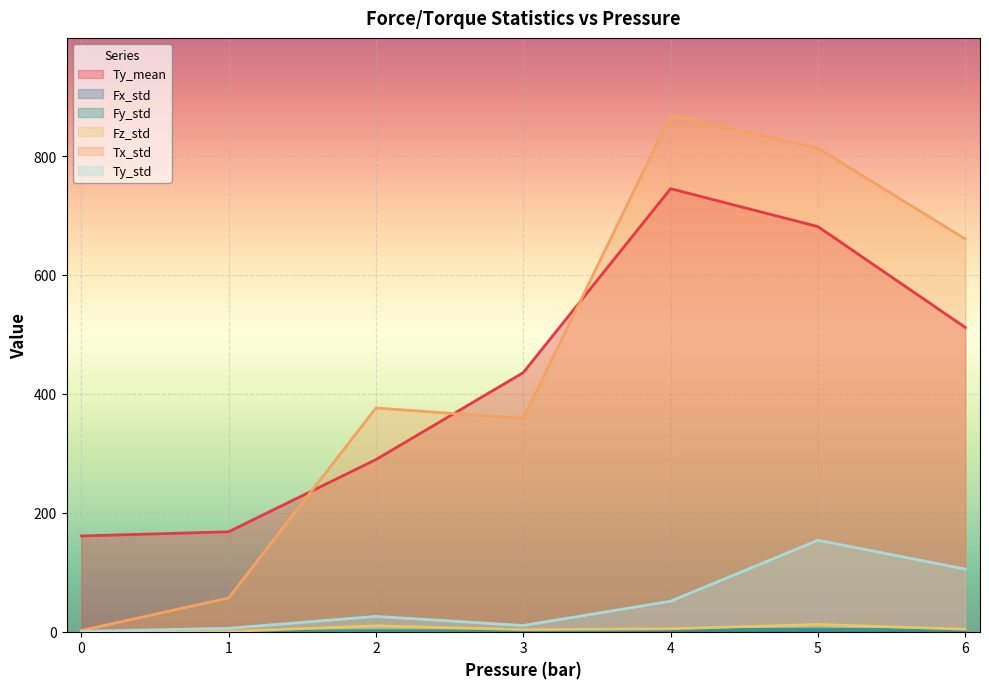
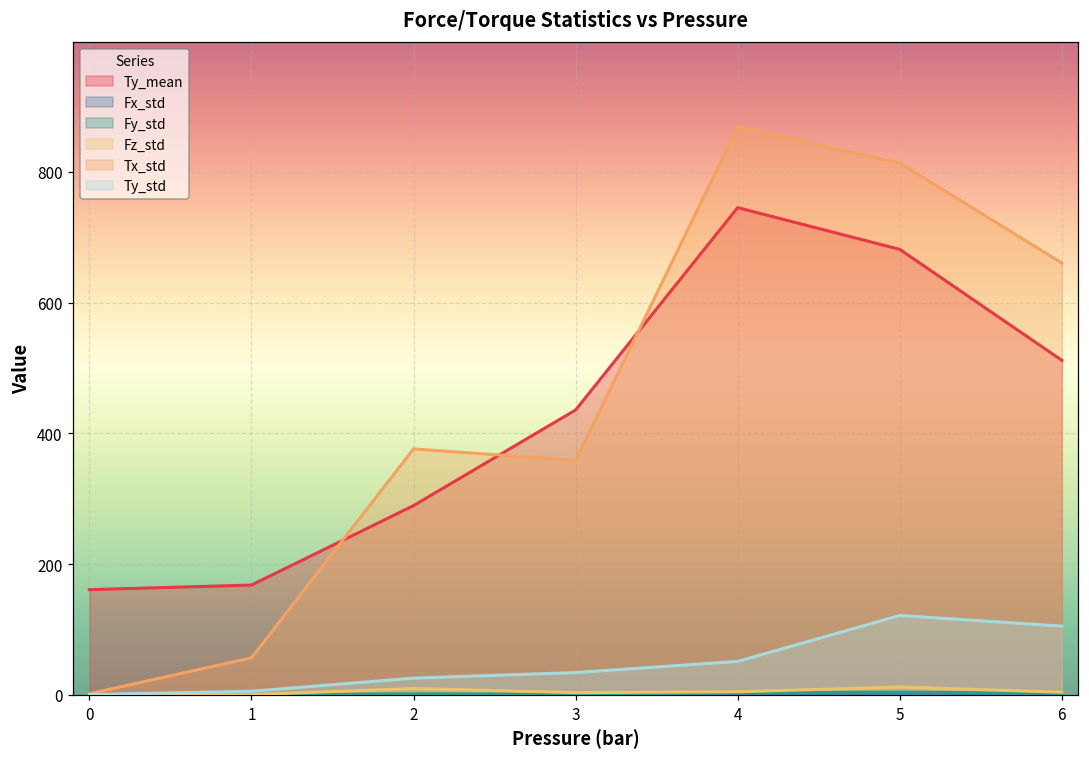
Ty_std, 3: 10 -> 30
Ty_std, 5: 150 -> 120
